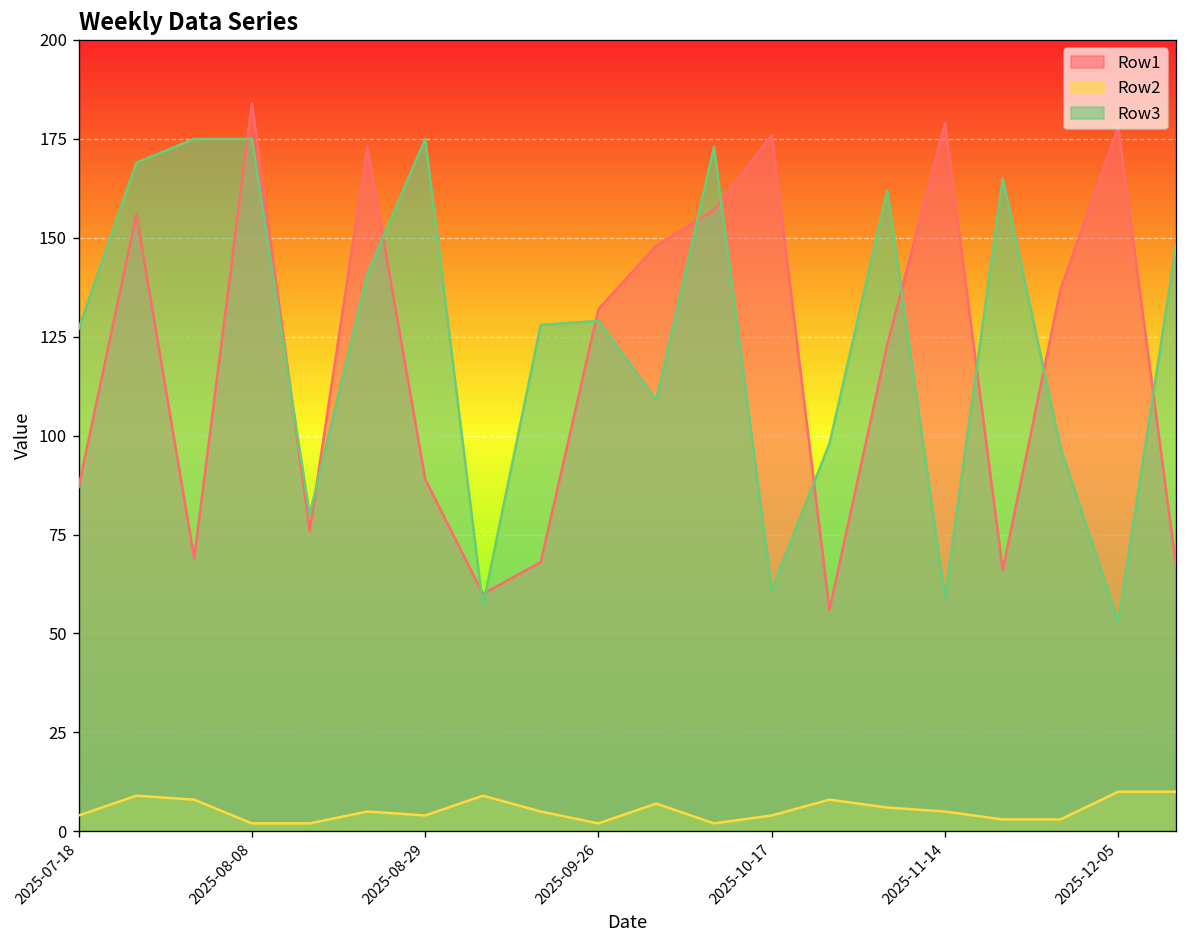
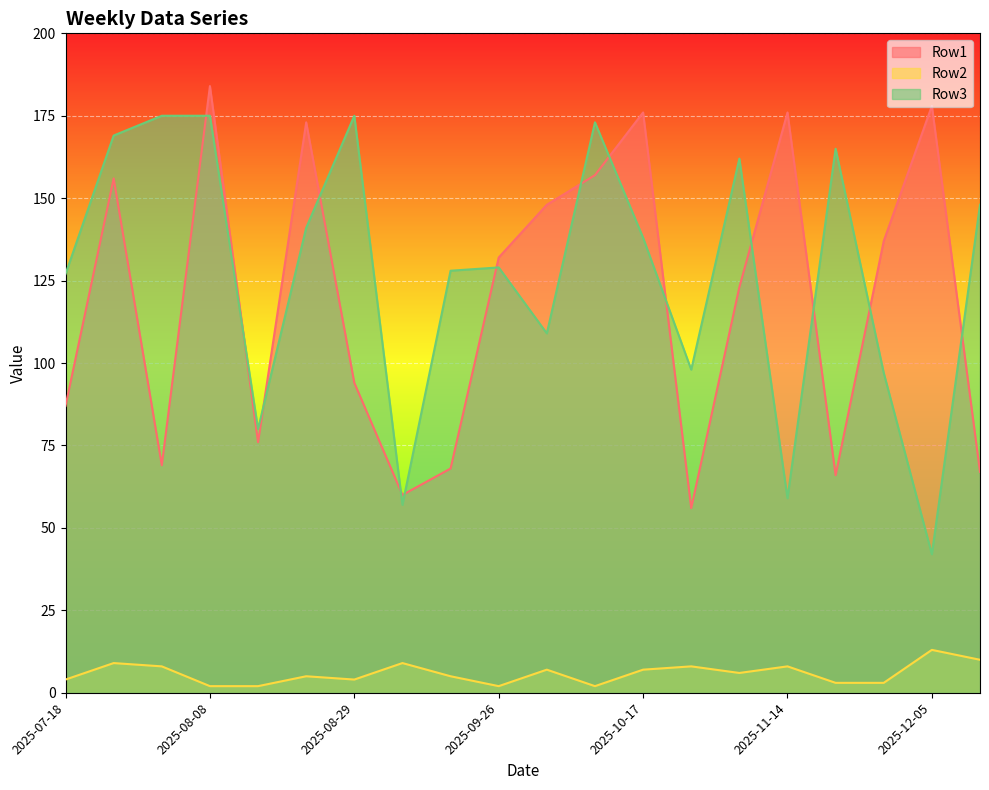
Row1, 2025-08-29: 89 -> 94
Row2, 2025-10-17: 4 -> 7
Row3, 2025-10-17: 61 -> 138
Row1, 2025-11-14: 179 -> 176
Row2, 2025-11-14: 5 -> 8
Row2, 2025-12-05: 10 -> 13
Row3, 2025-12-05: 53 -> 42
